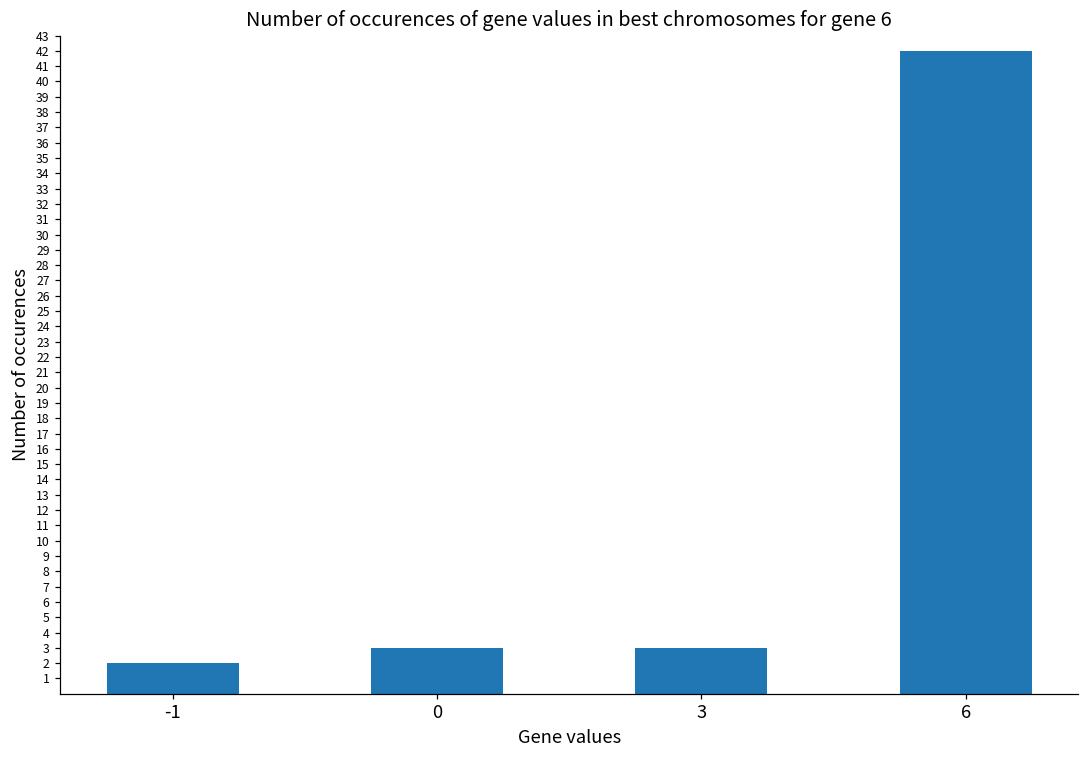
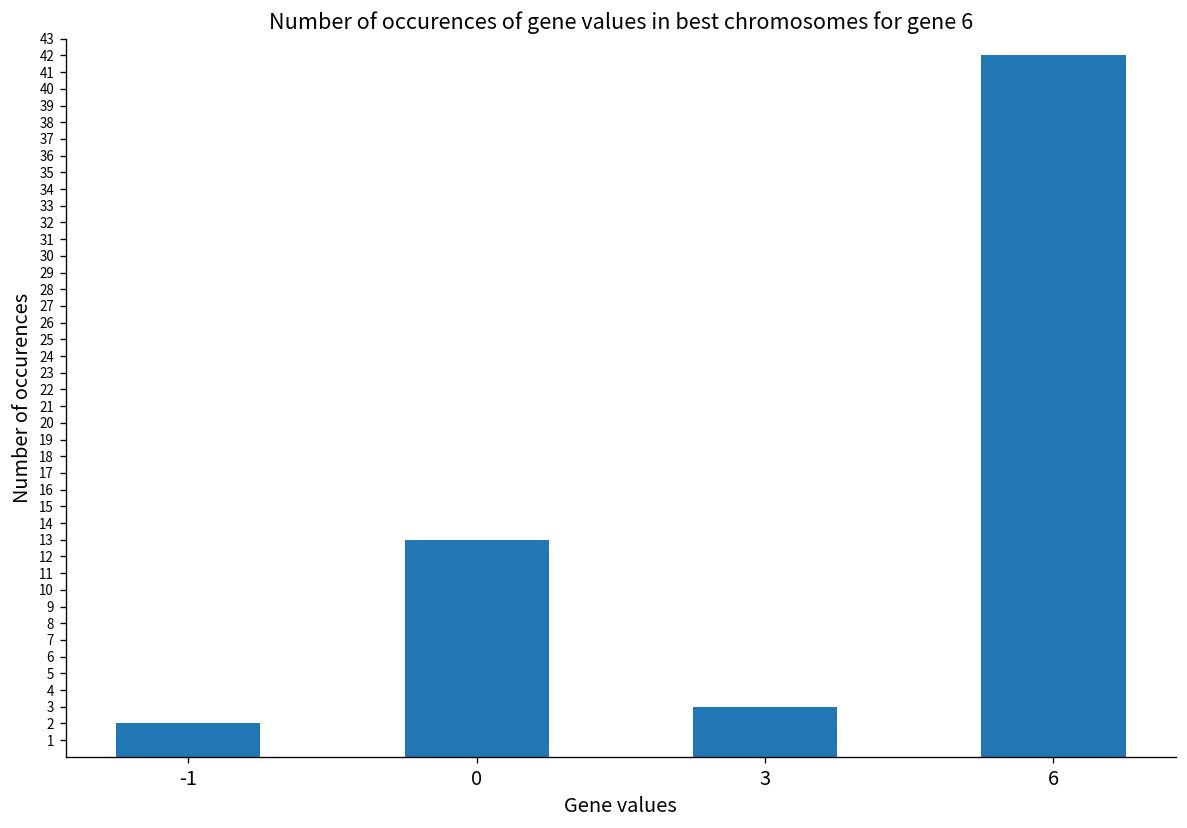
0: 3 -> 13
